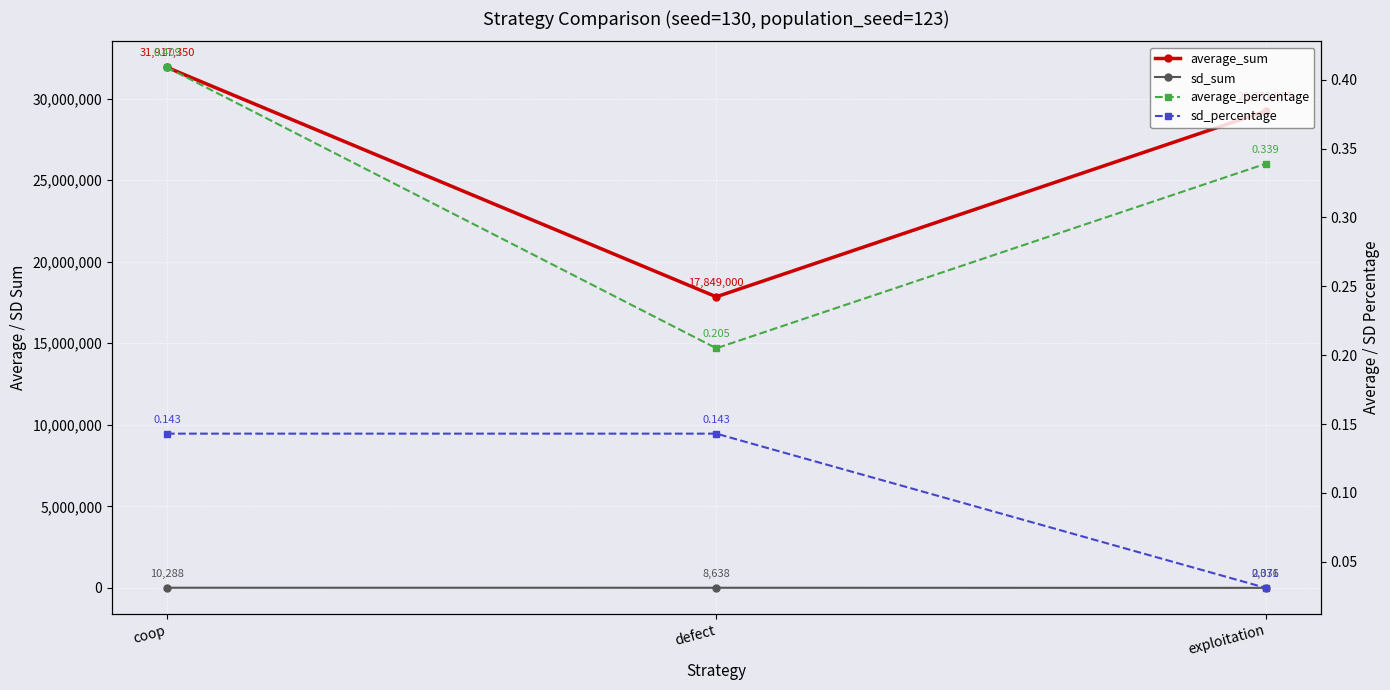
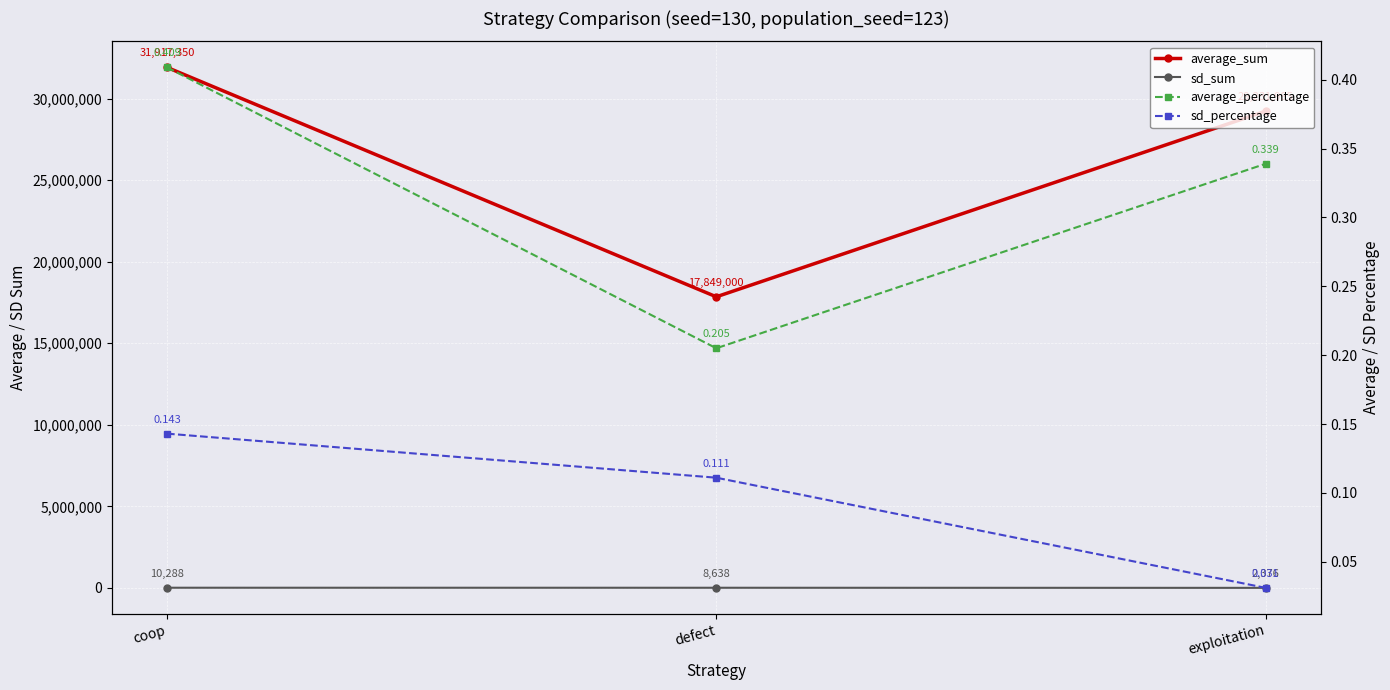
sd_percentage, defect: 0.143 -> 0.111
